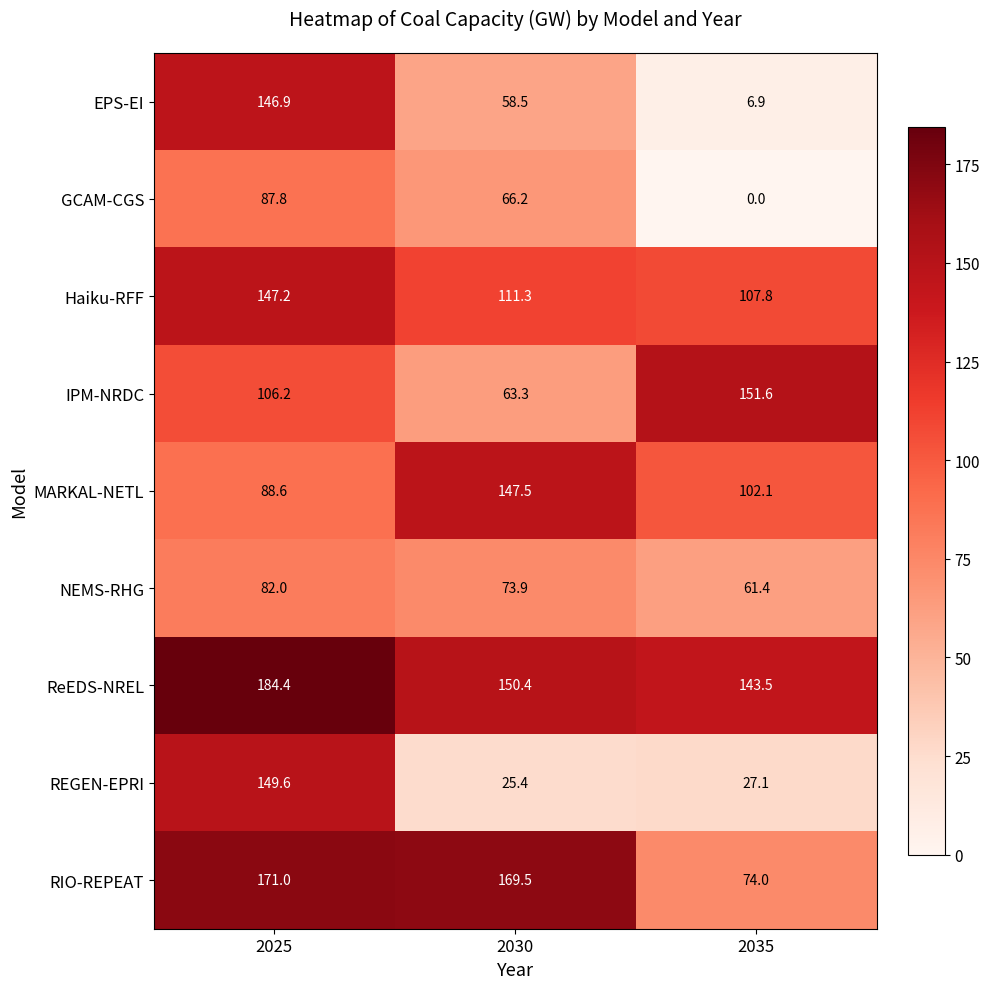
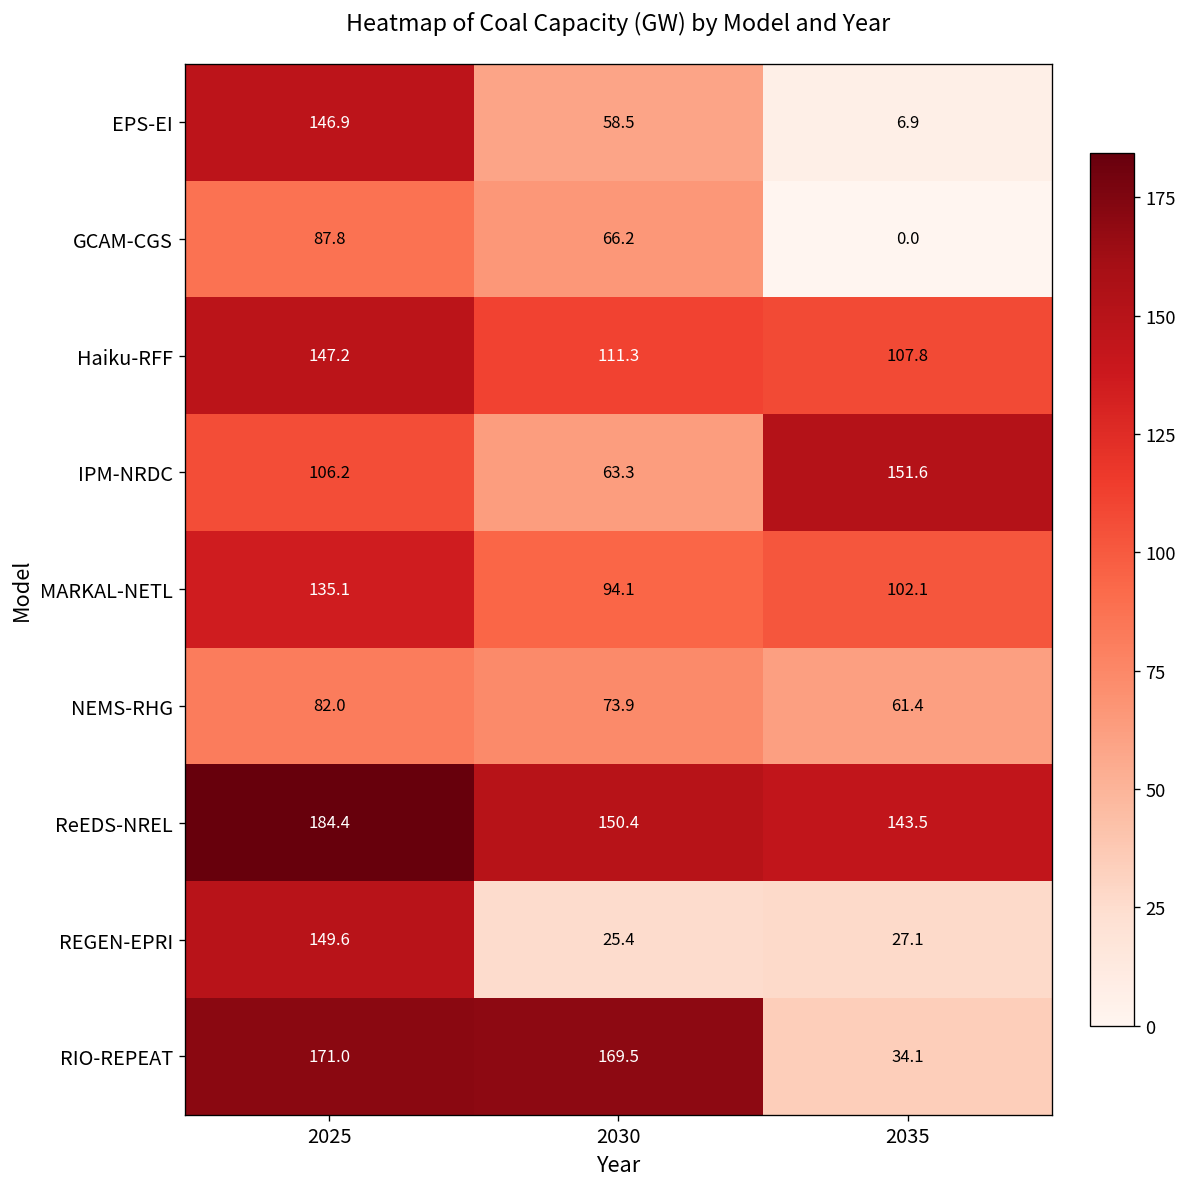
MARKAL-NETL, 2025: 88.6 -> 135.1
MARKAL-NETL, 2030: 147.5 -> 94.1
RIO-REPEAT, 2035: 74.0 -> 34.1
